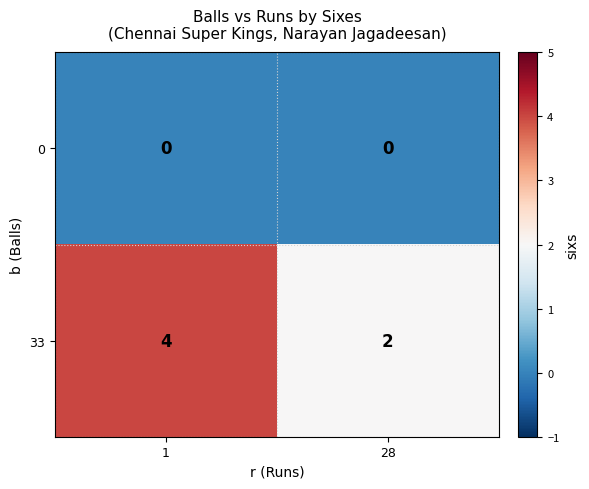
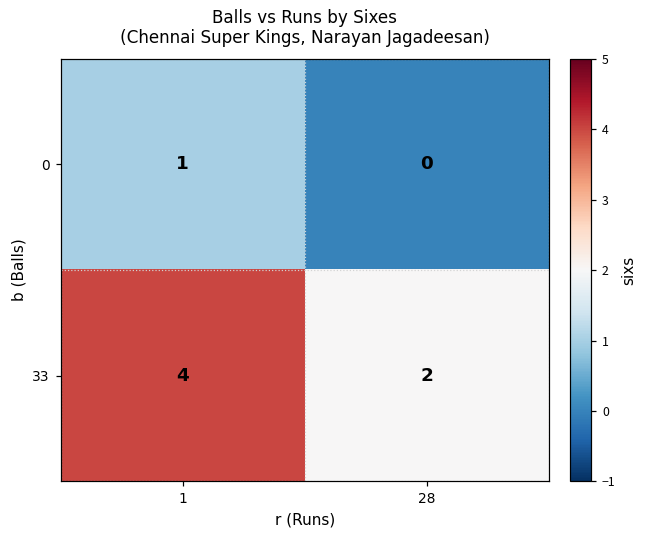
0, 1: 0 -> 1
